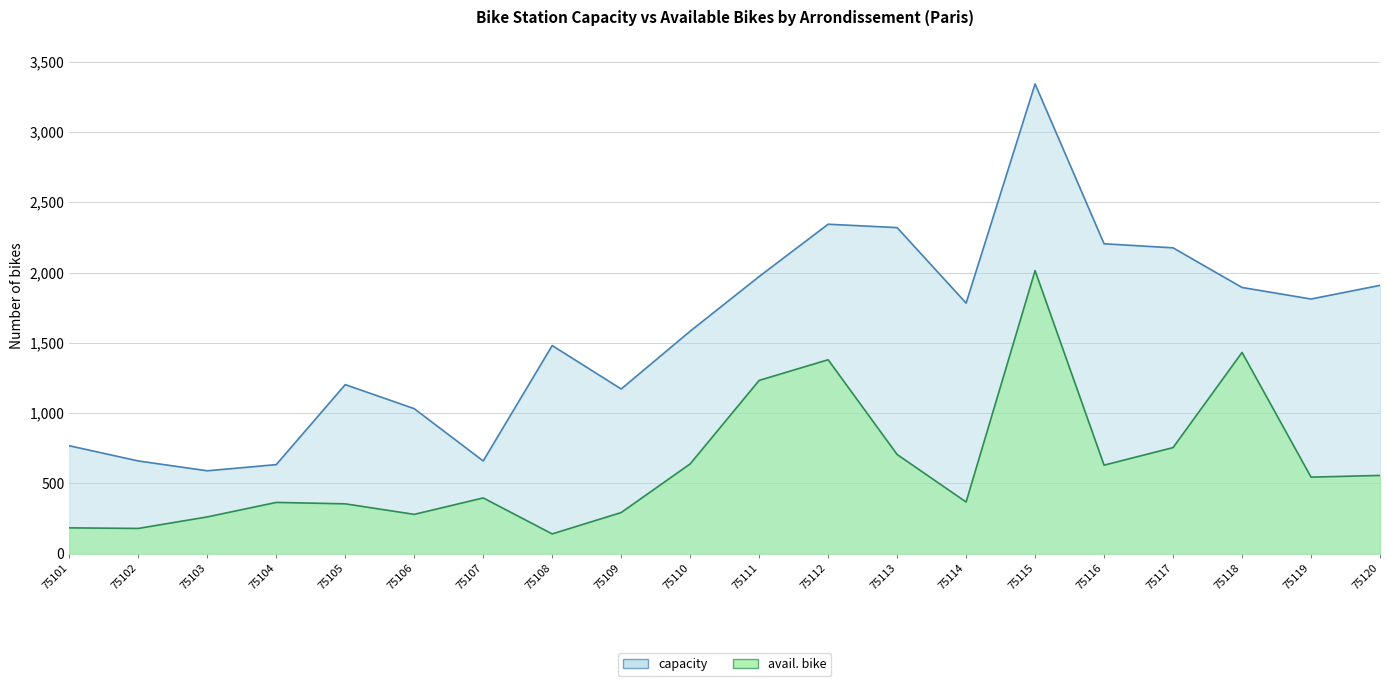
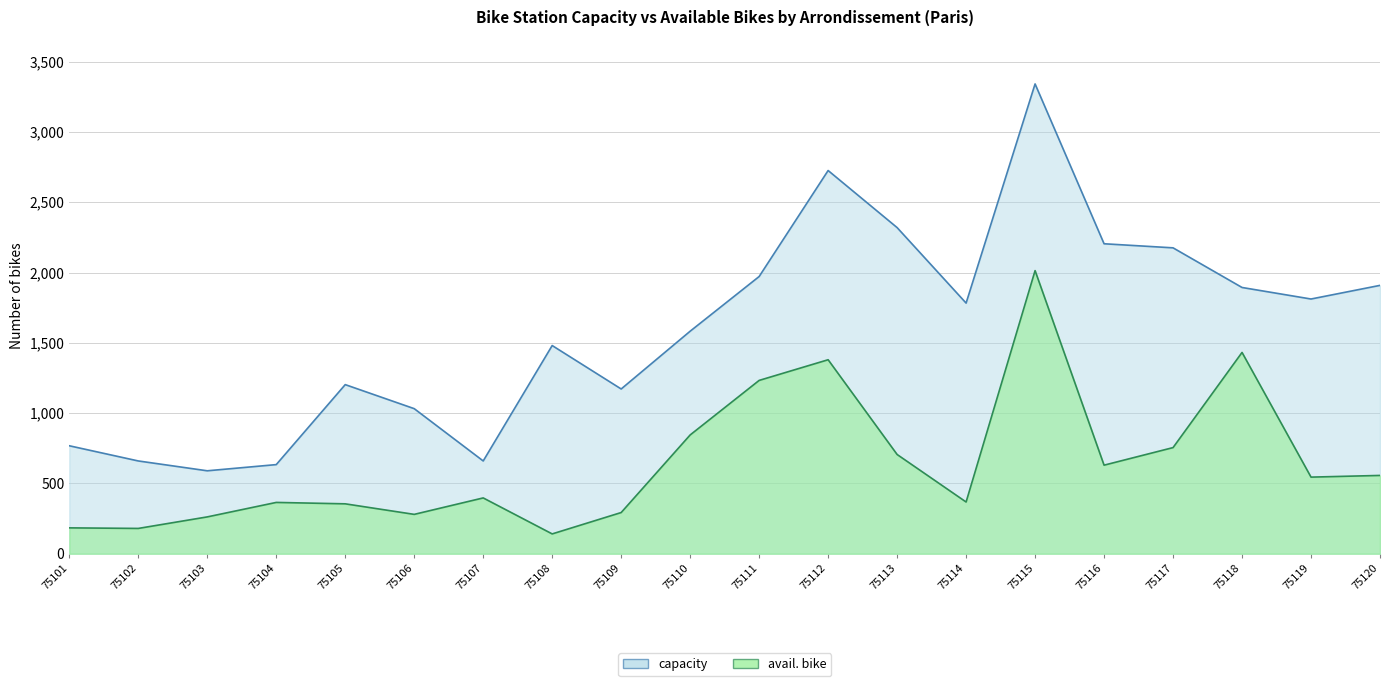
avail. bike, 75110: 640 -> 850
capacity, 75112: 2,340 -> 2,730
